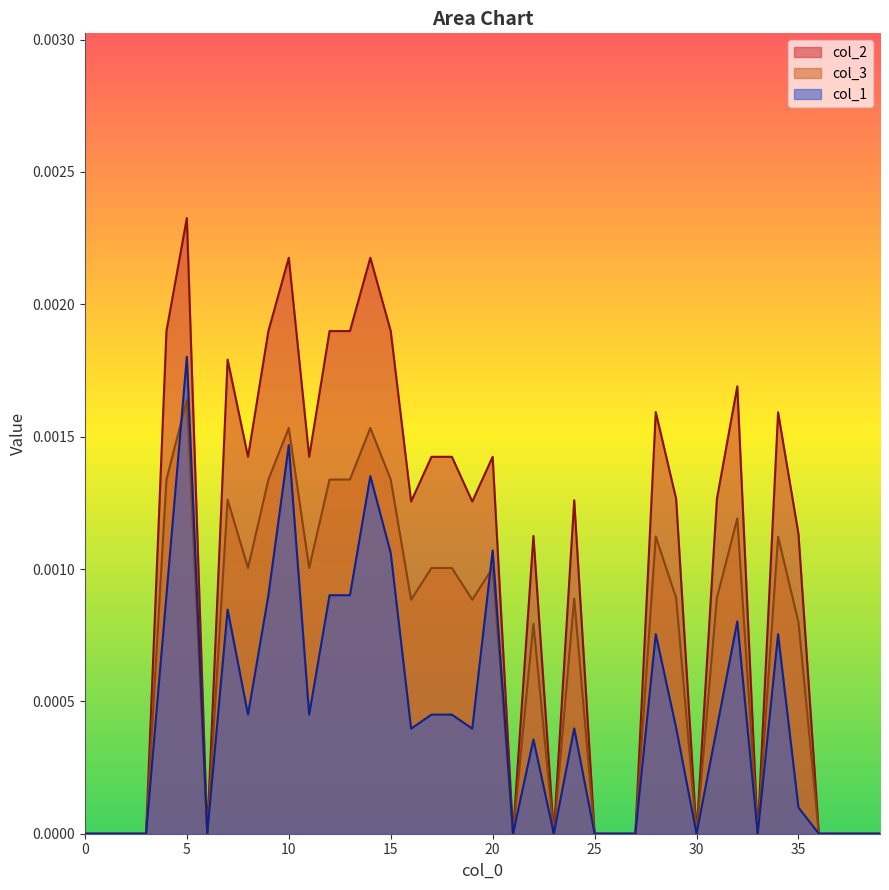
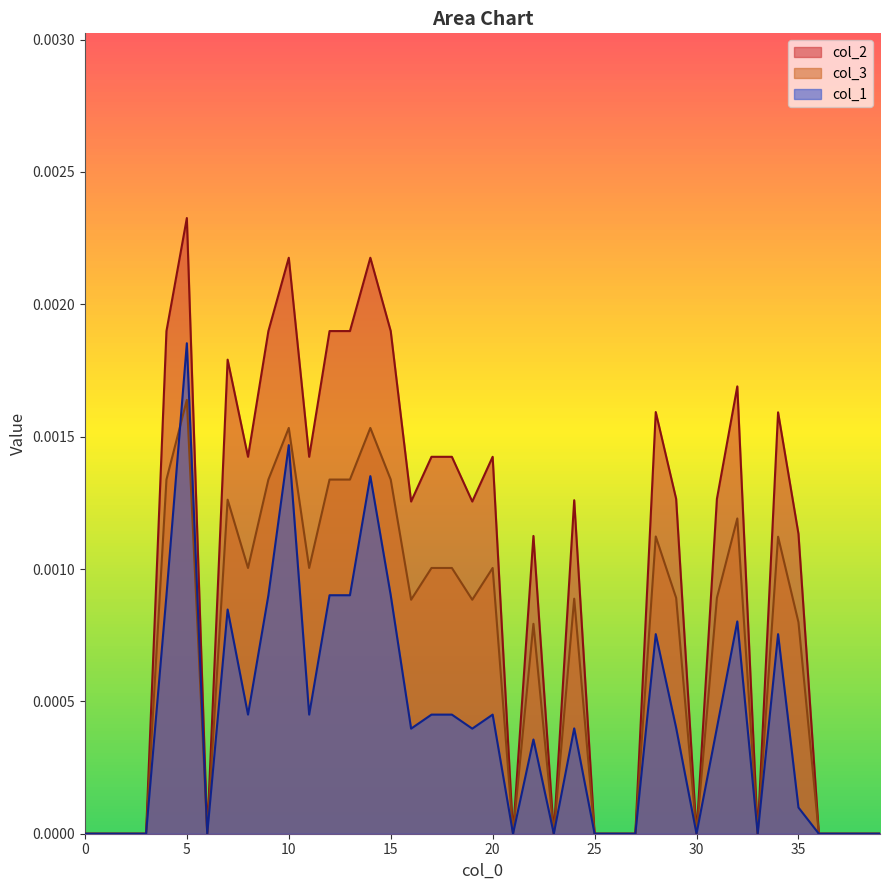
col_1, 5: 0.00180 -> 0.00185
col_1, 15: 0.00106 -> 0.00090
col_1, 20: 0.00107 -> 0.00045
